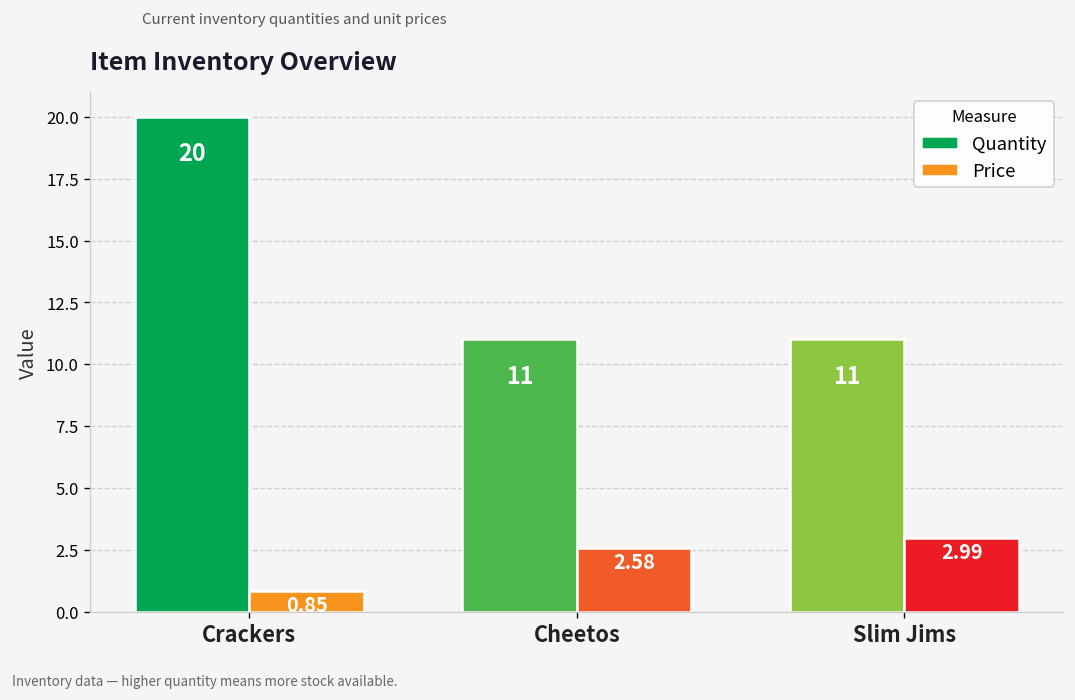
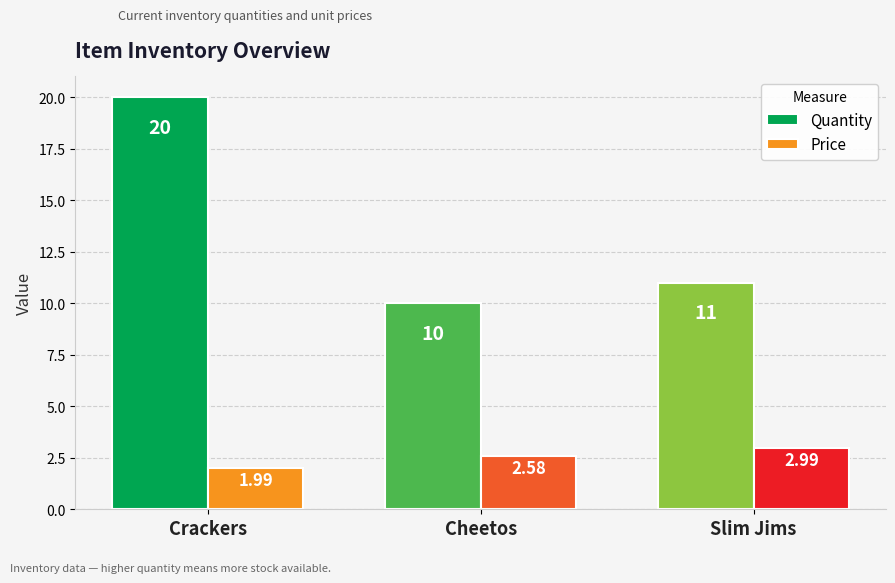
Price, Crackers: 0.85 -> 1.99
Quantity, Cheetos: 11 -> 10
